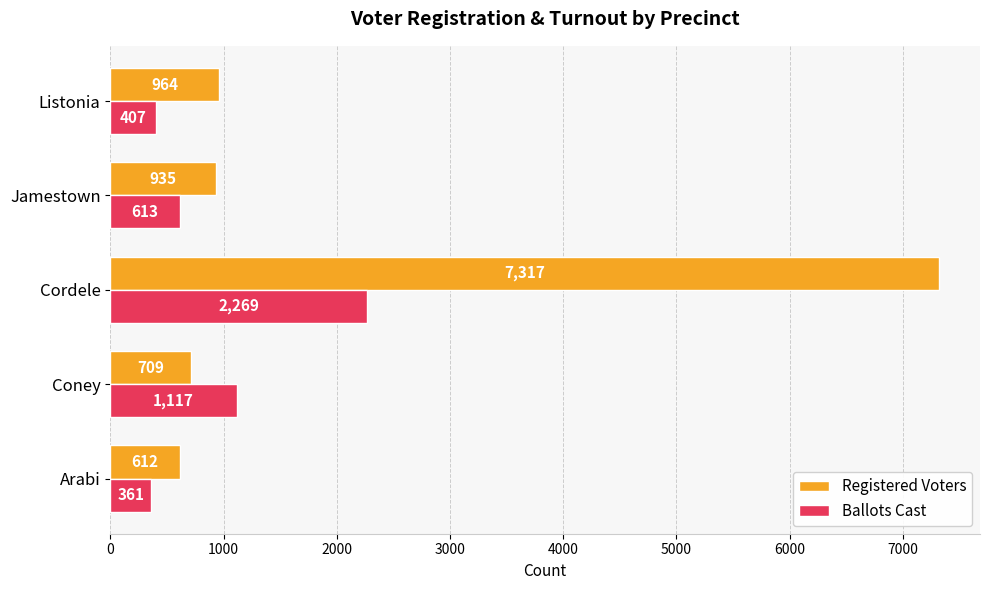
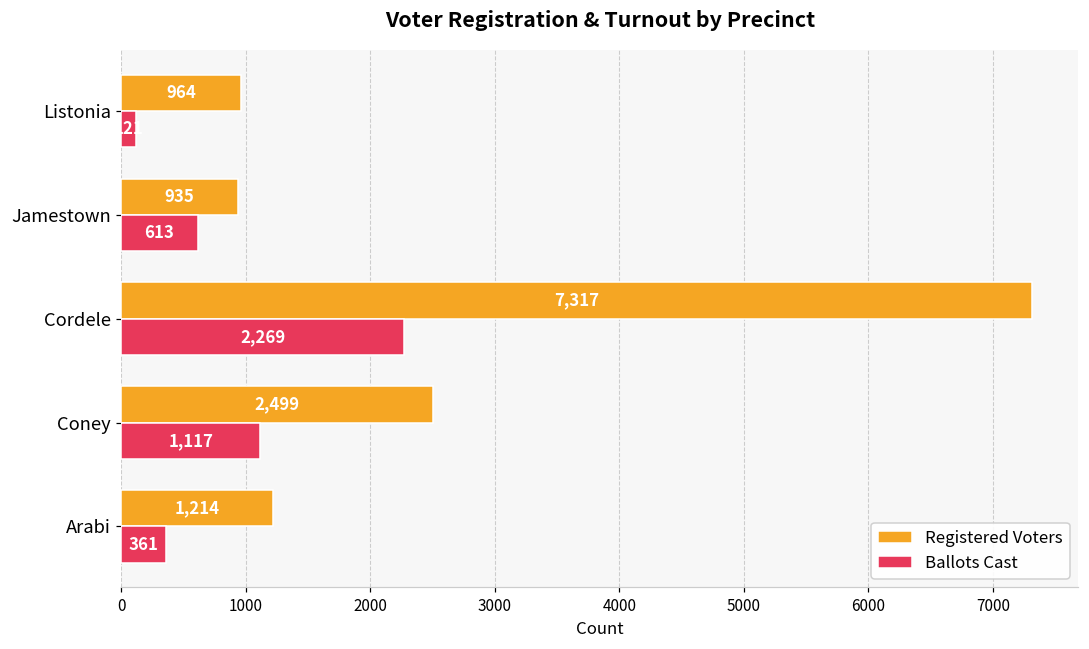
Ballots Cast, Listonia: 410 -> 120
Registered Voters, Coney: 709 -> 2,499
Registered Voters, Arabi: 612 -> 1,214
